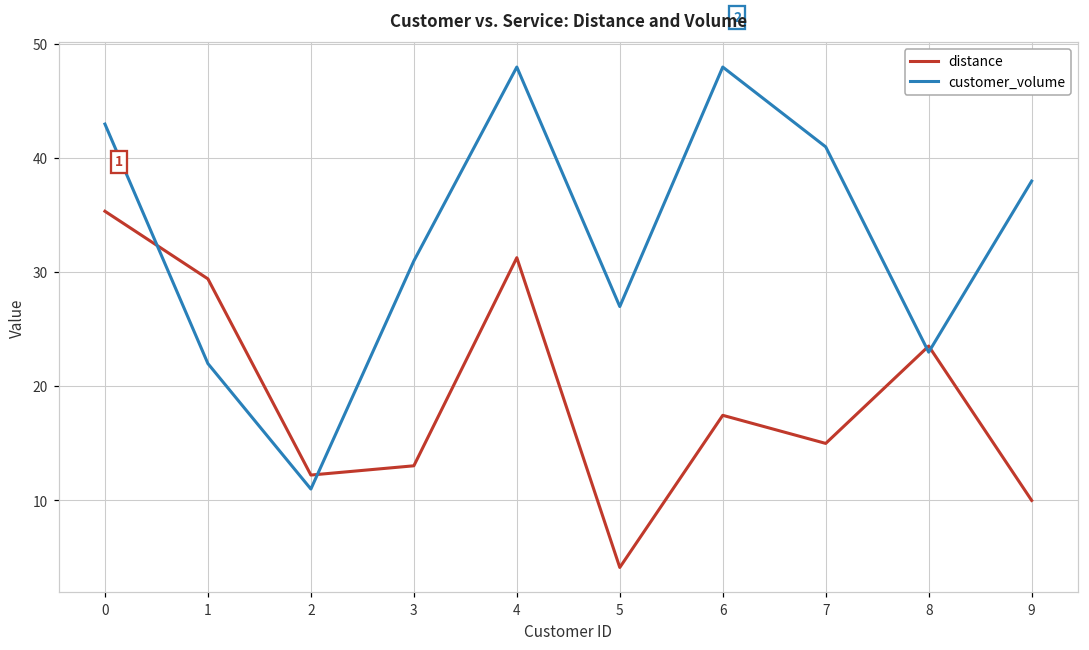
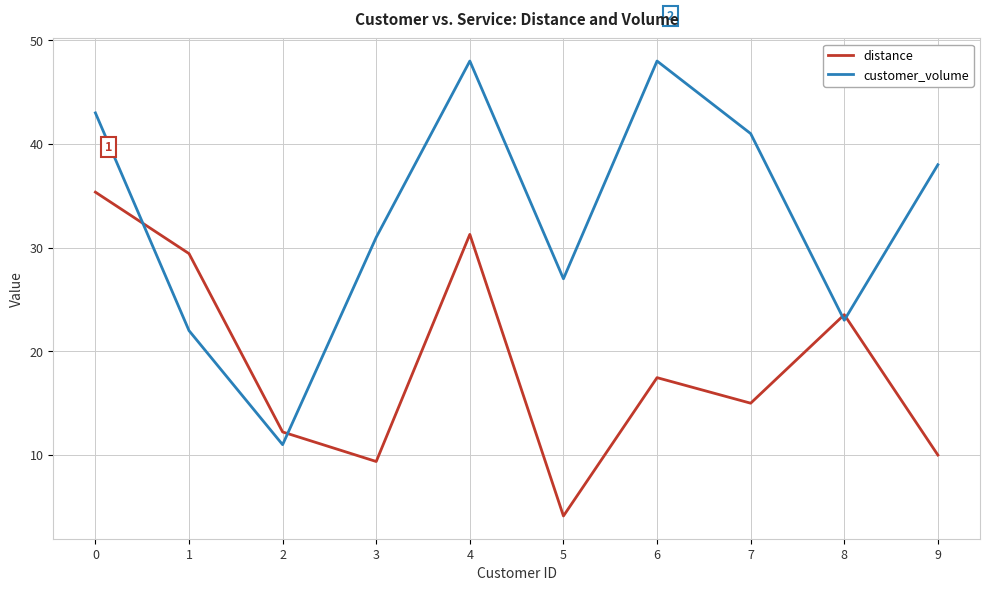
distance, 3: 13.0 -> 9.4
